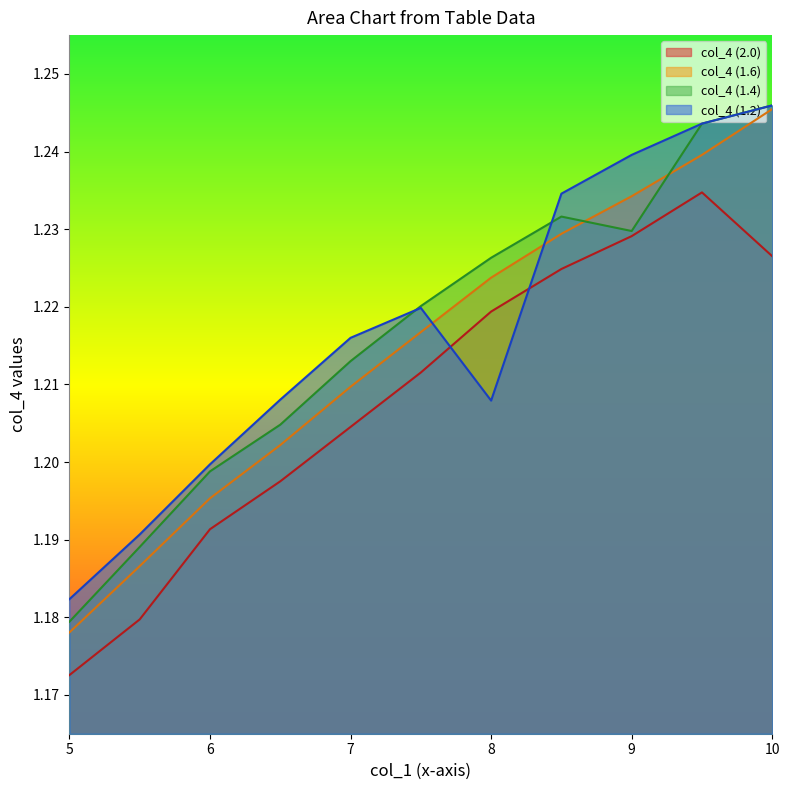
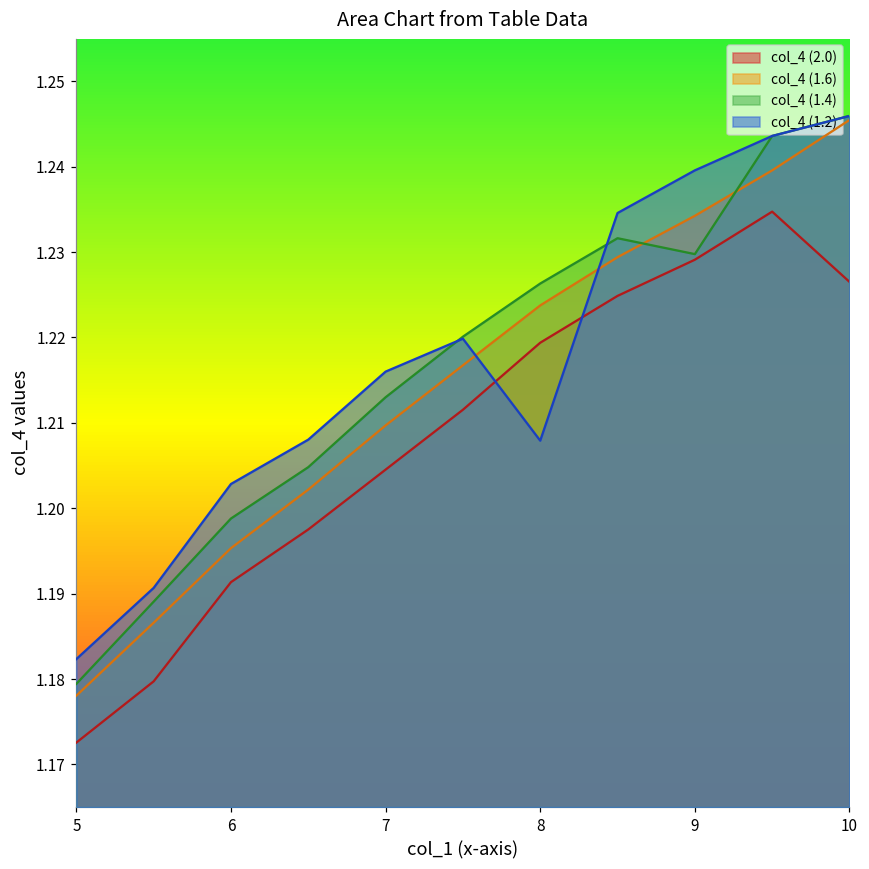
col_4 (1.2), 6: 1.200 -> 1.203
